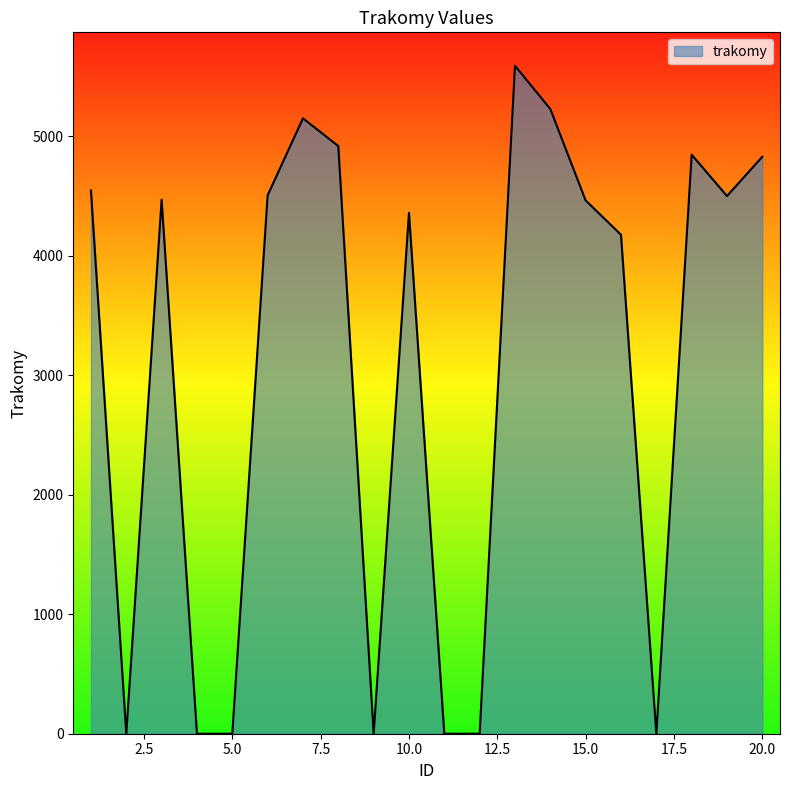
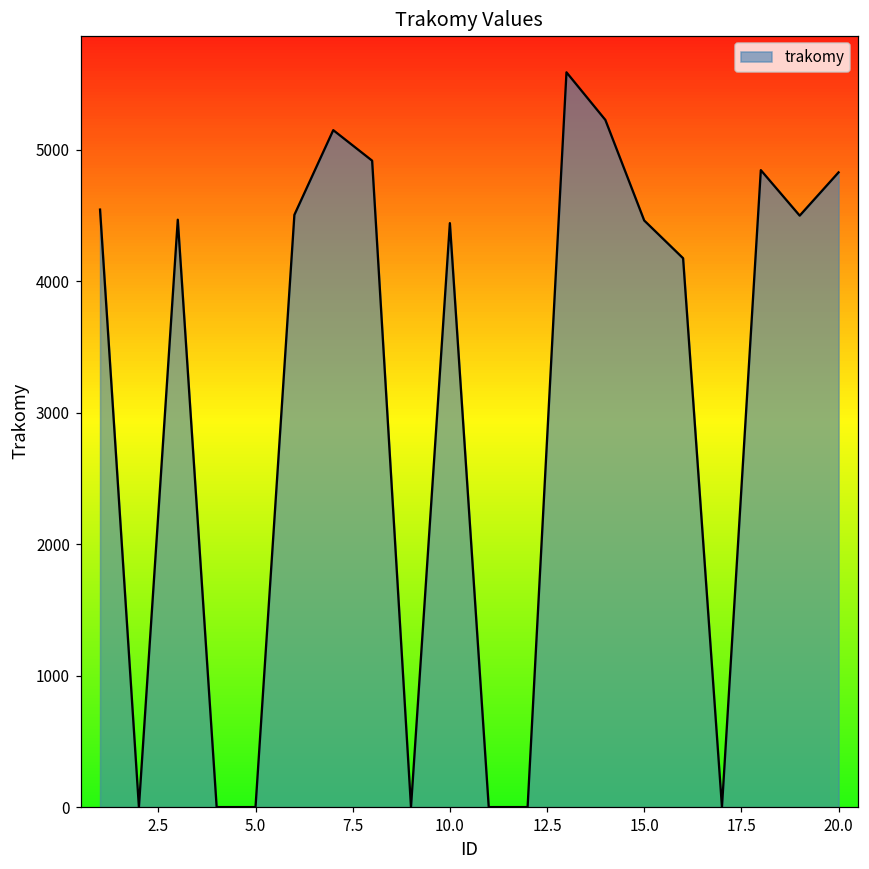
10.0: 4360 -> 4440
